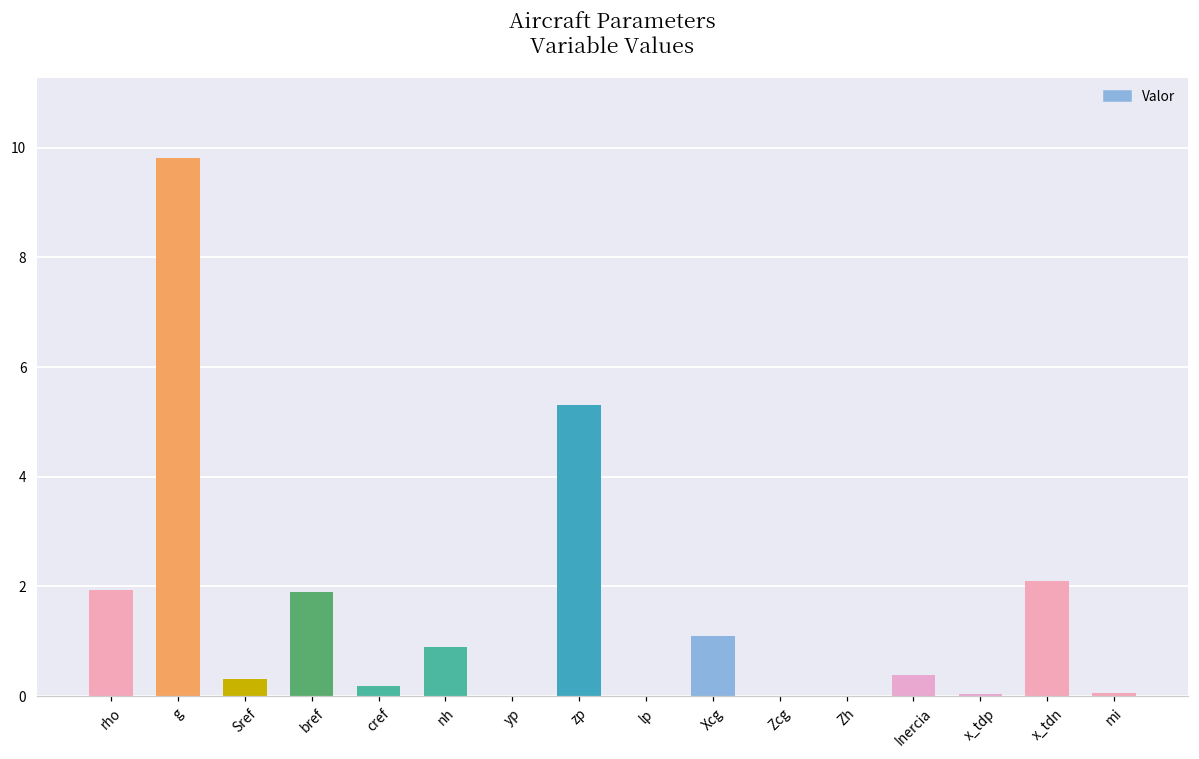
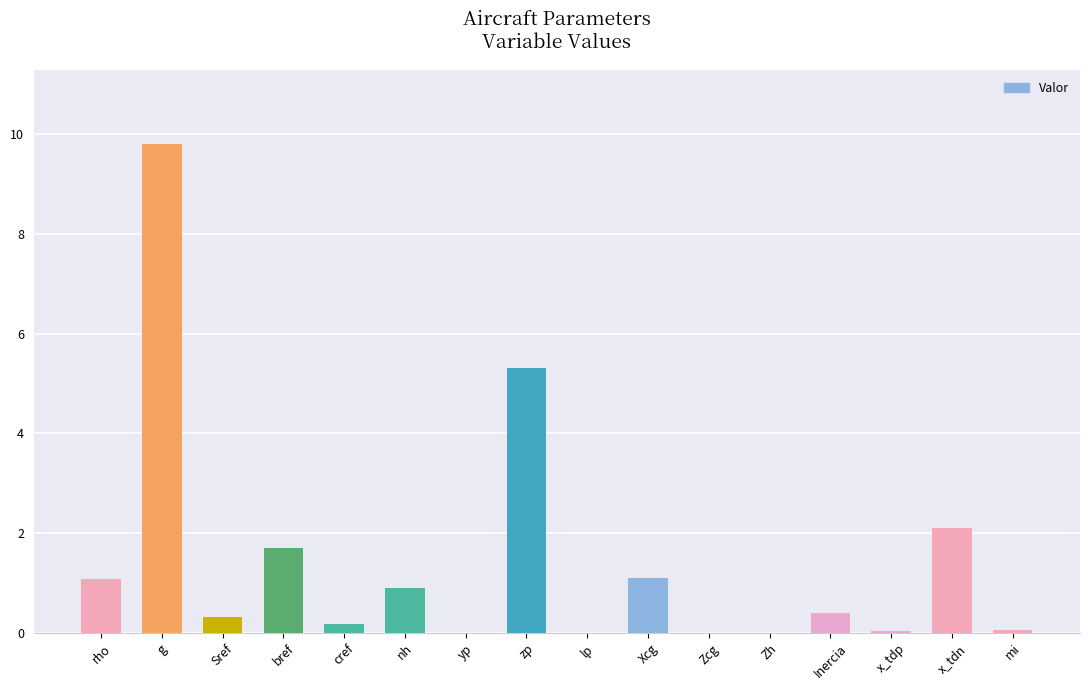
rho: 1.9 -> 1.1
bref: 1.9 -> 1.7
